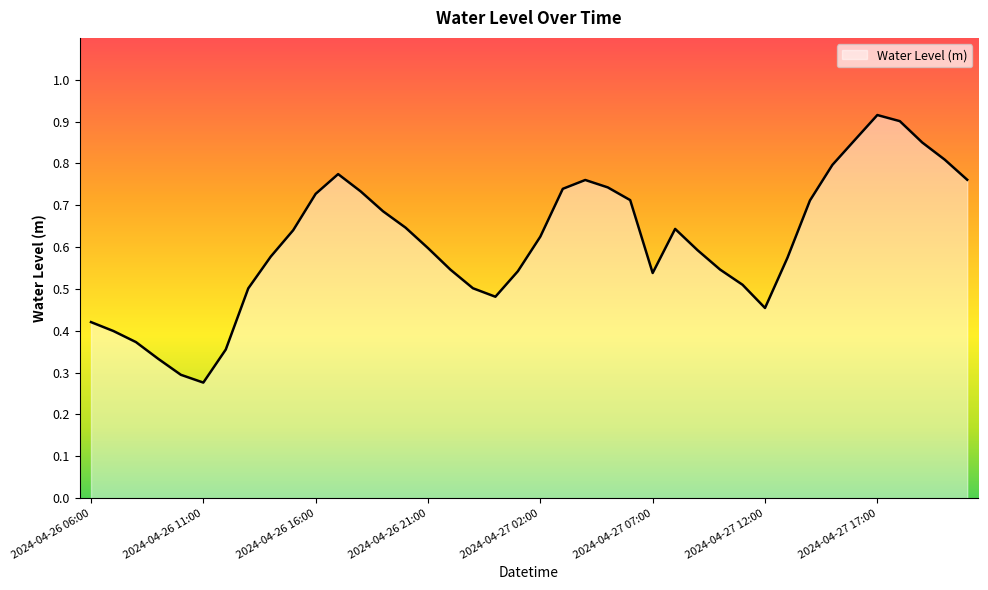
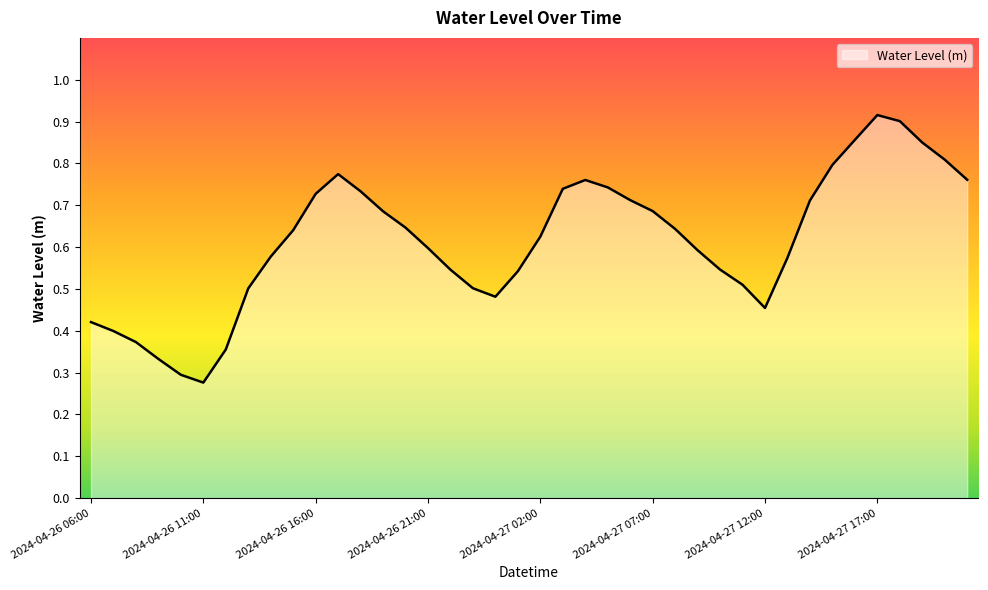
2024-04-27 07:00: 0.54 -> 0.69
